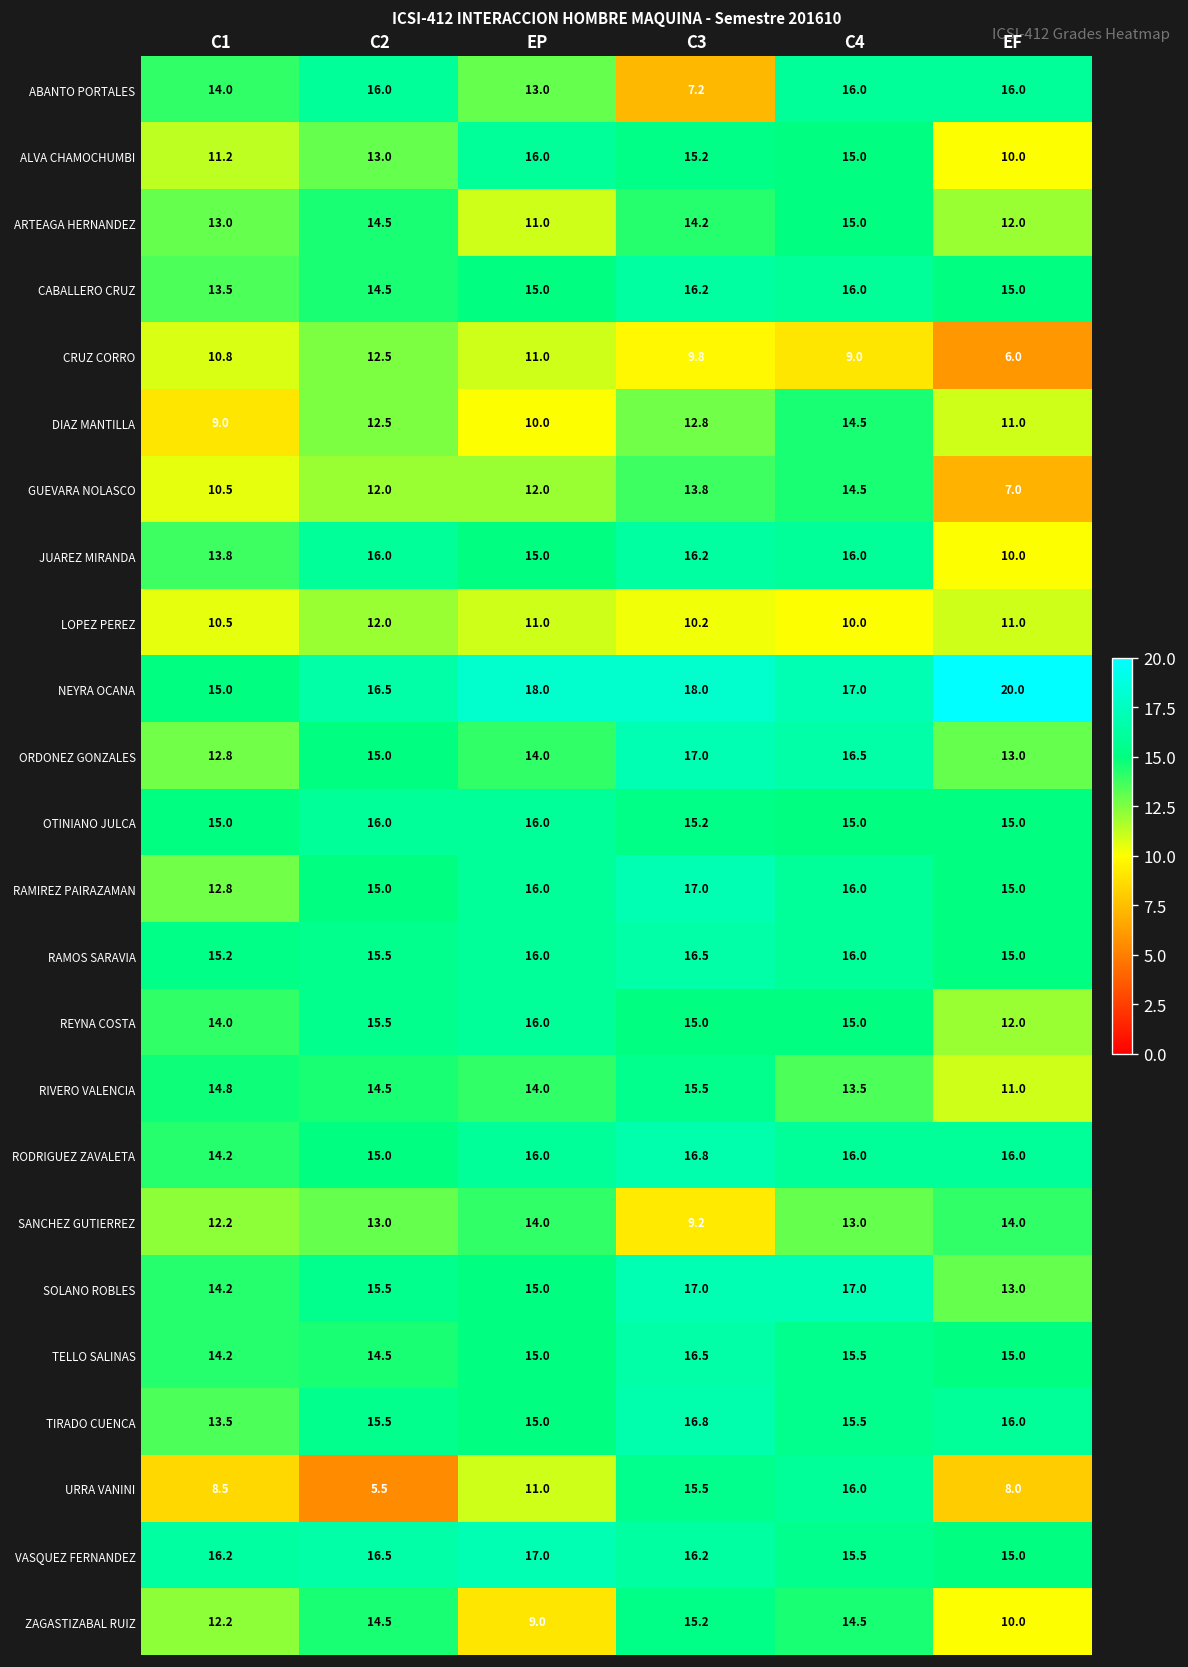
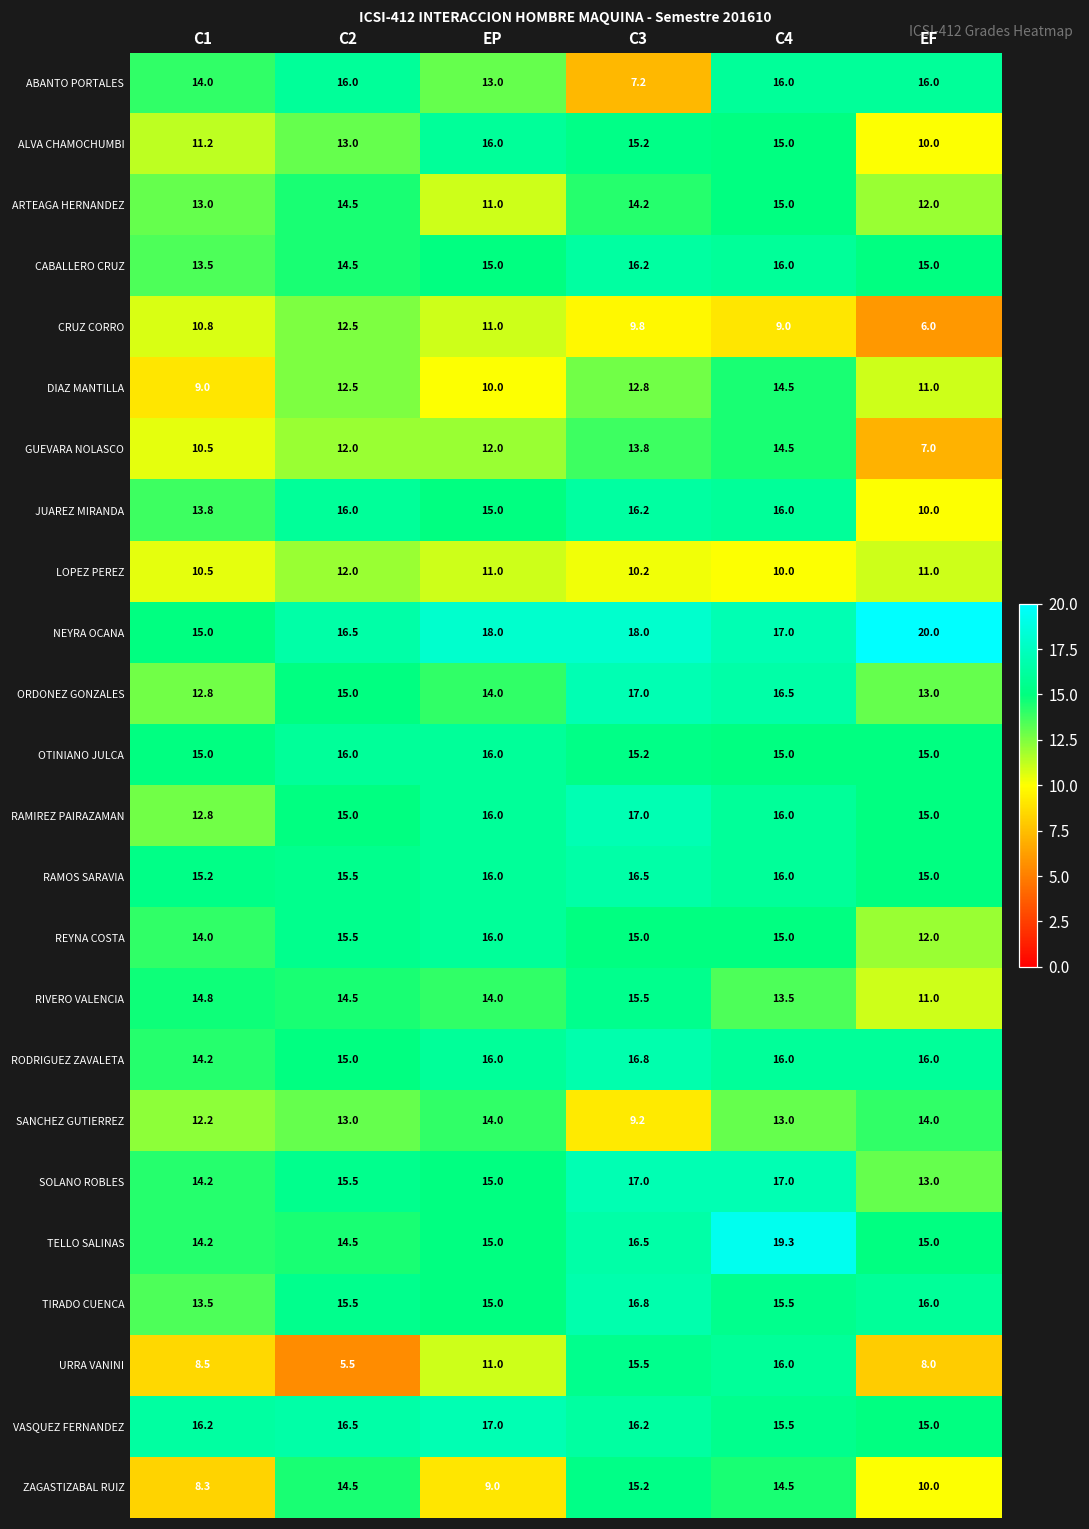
TELLO SALINAS, C4: 15.5 -> 19.3
ZAGASTIZABAL RUIZ, C1: 12.2 -> 8.3
